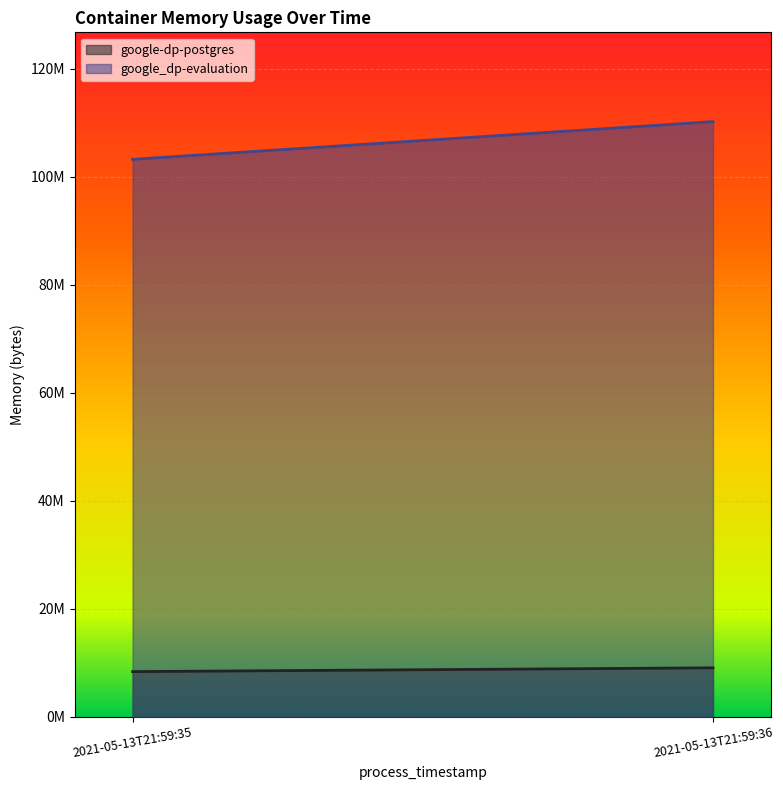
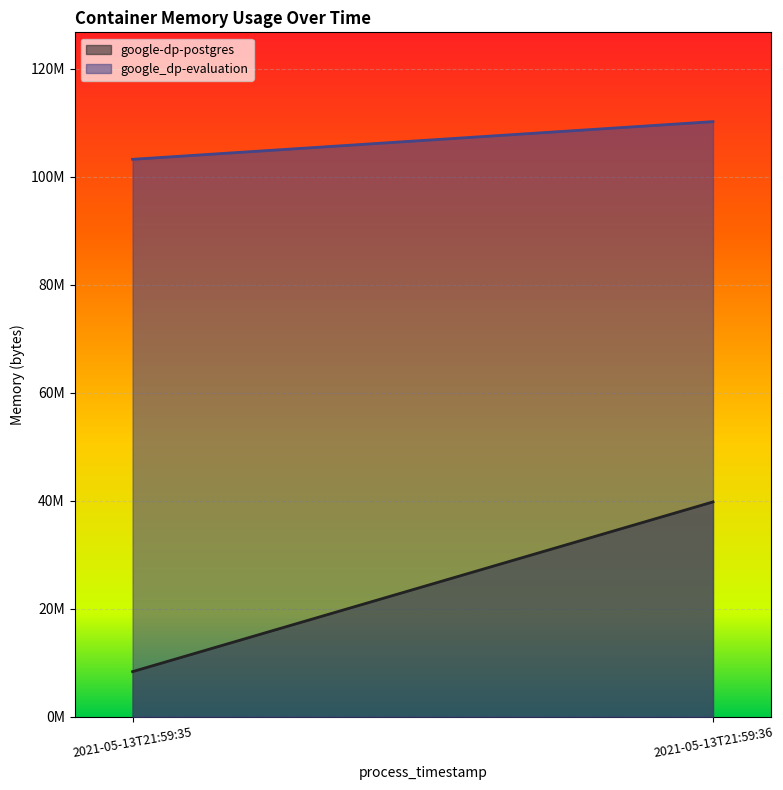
google-dp-postgres, 2021-05-13T21:59:36: 9000000 -> 40000000
